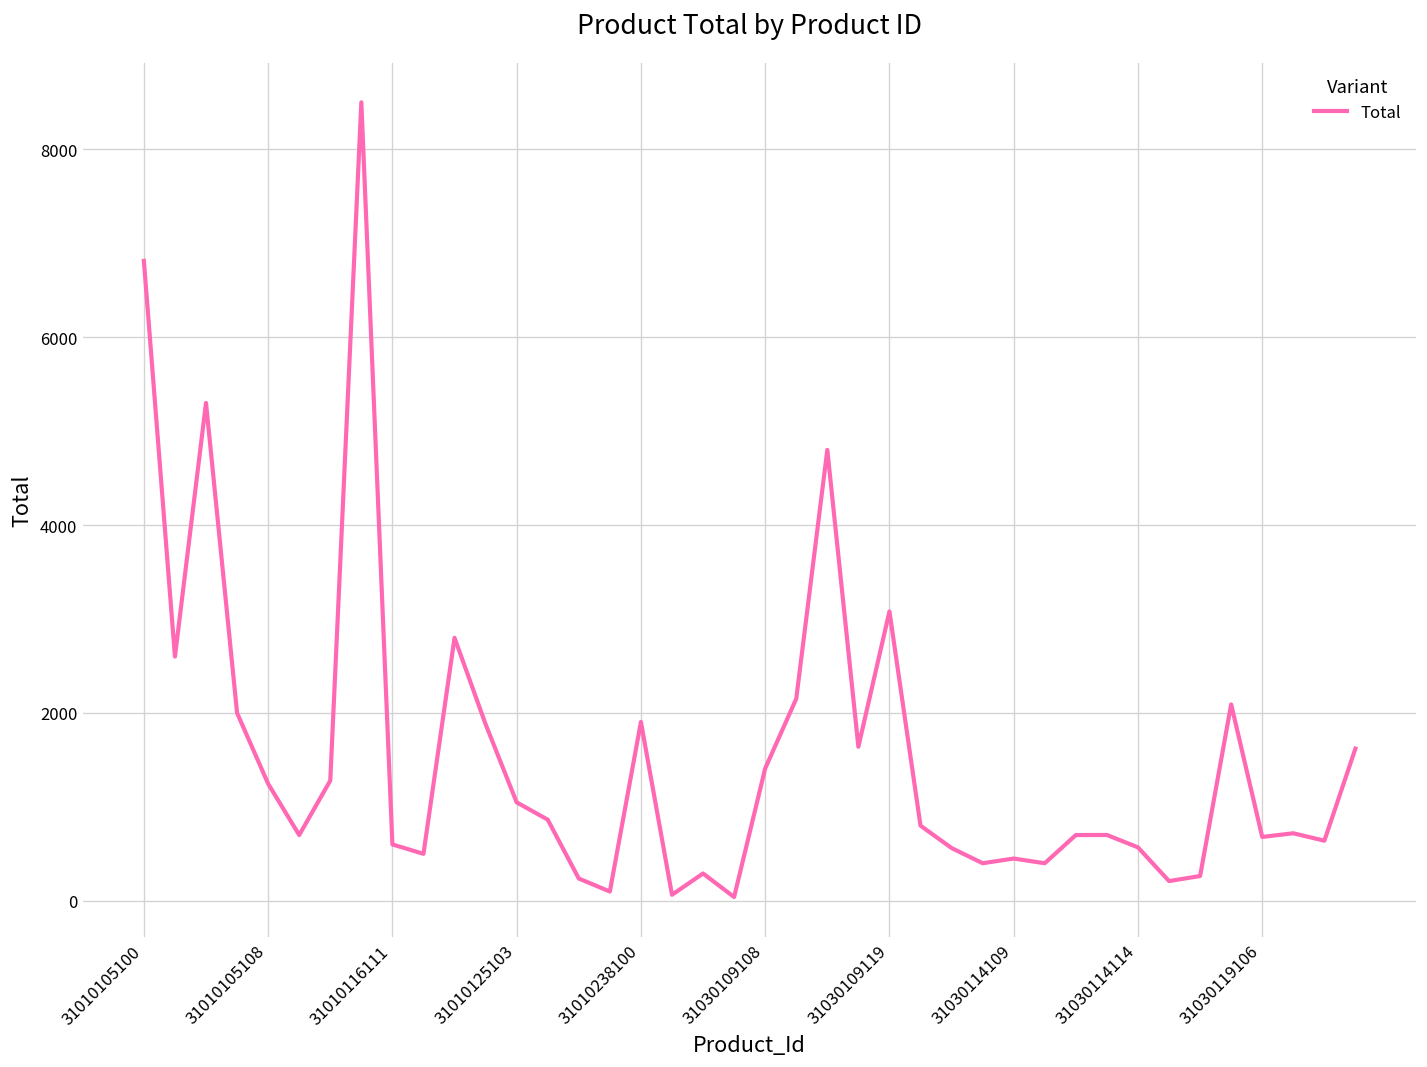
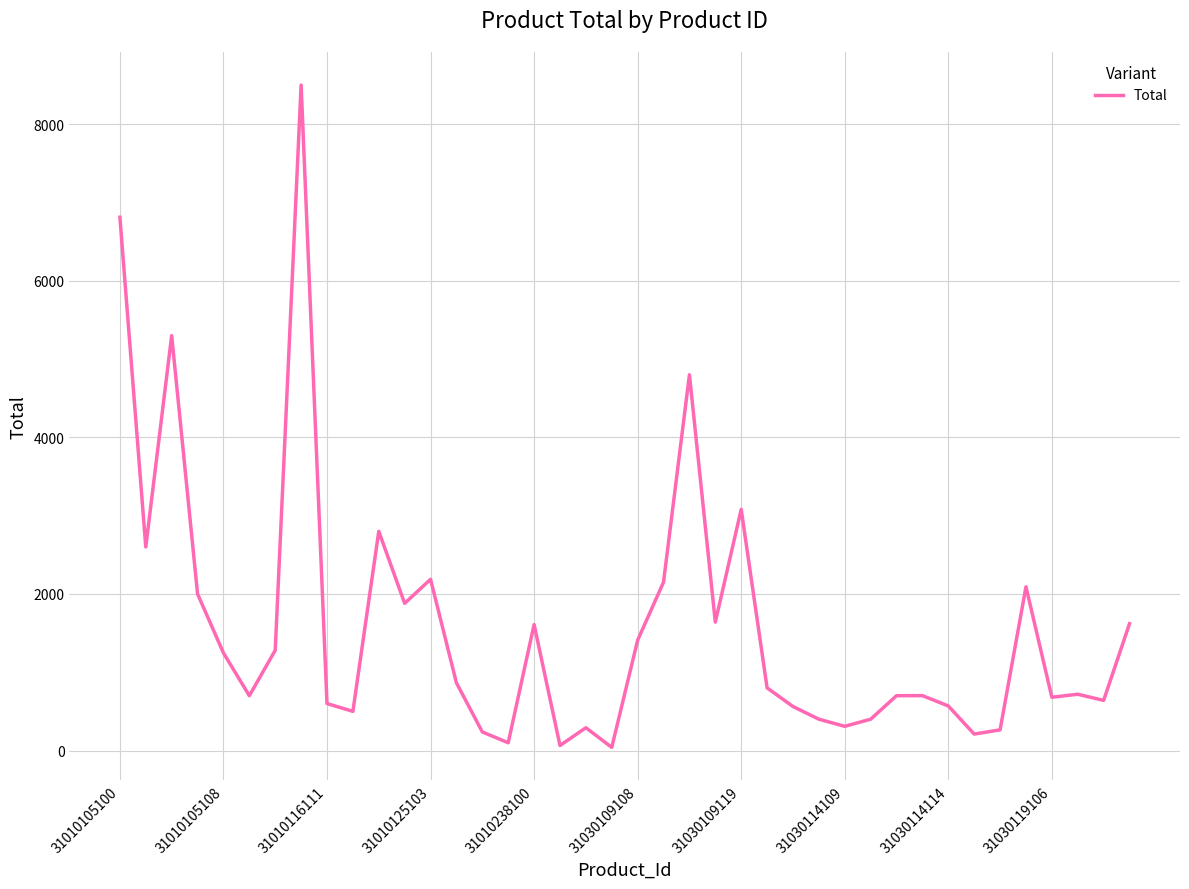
31010125103: 1000 -> 2200
31010238100: 1900 -> 1600
31030114109: 500 -> 300
